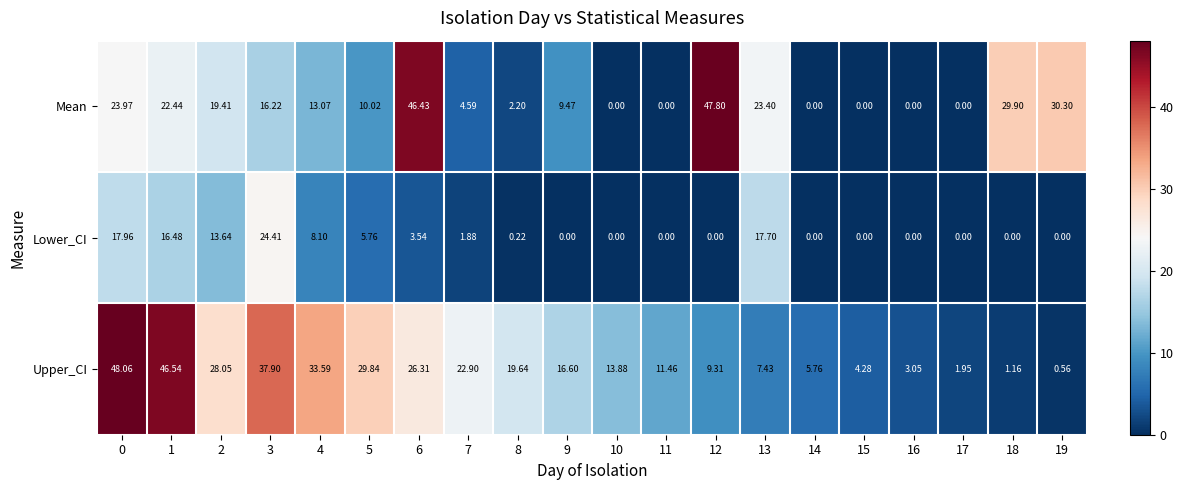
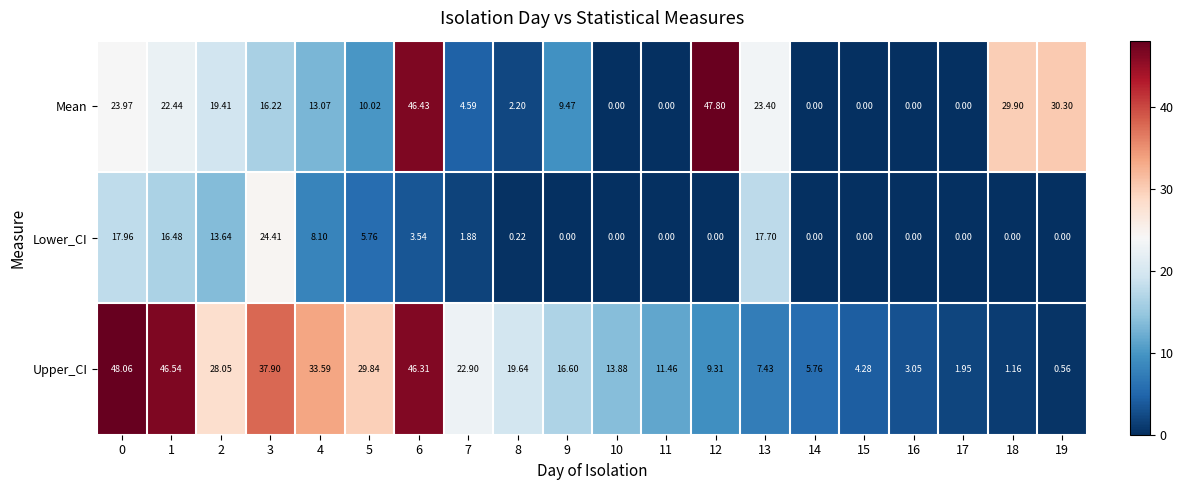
Upper_CI, 6: 26.31 -> 46.31
